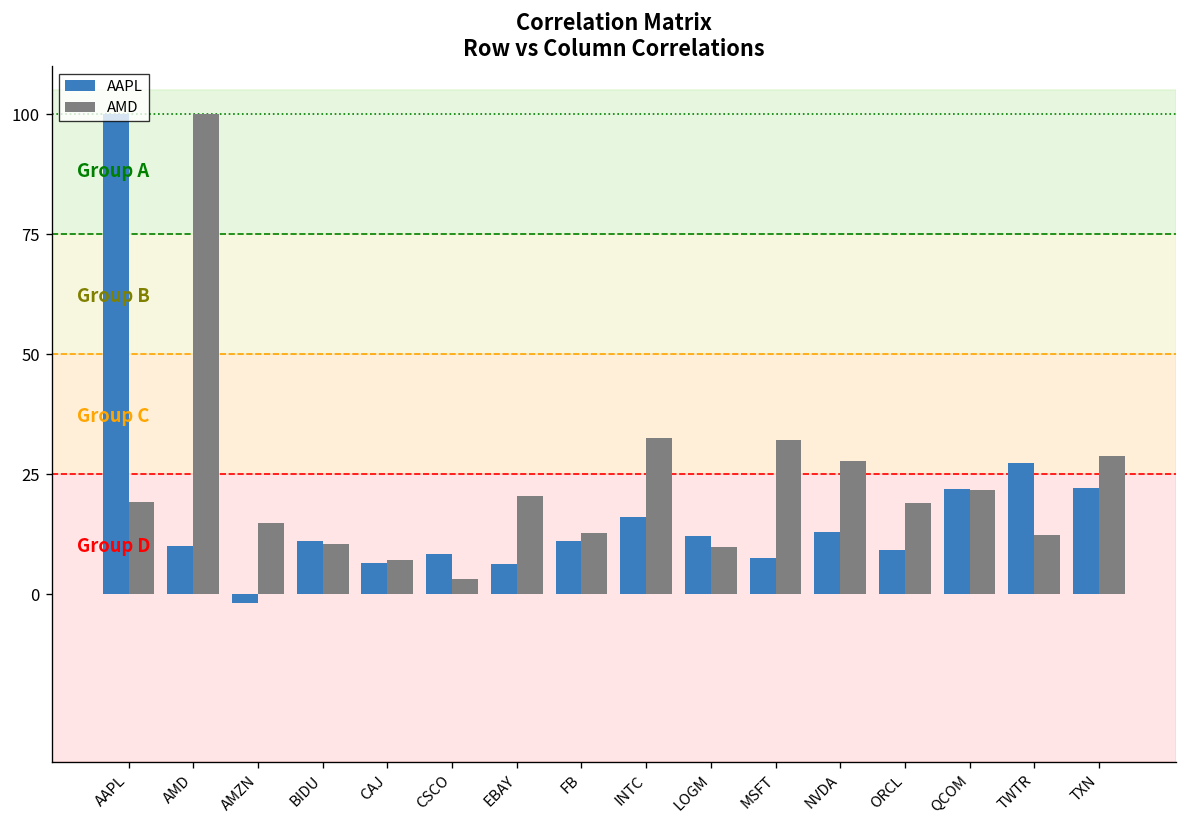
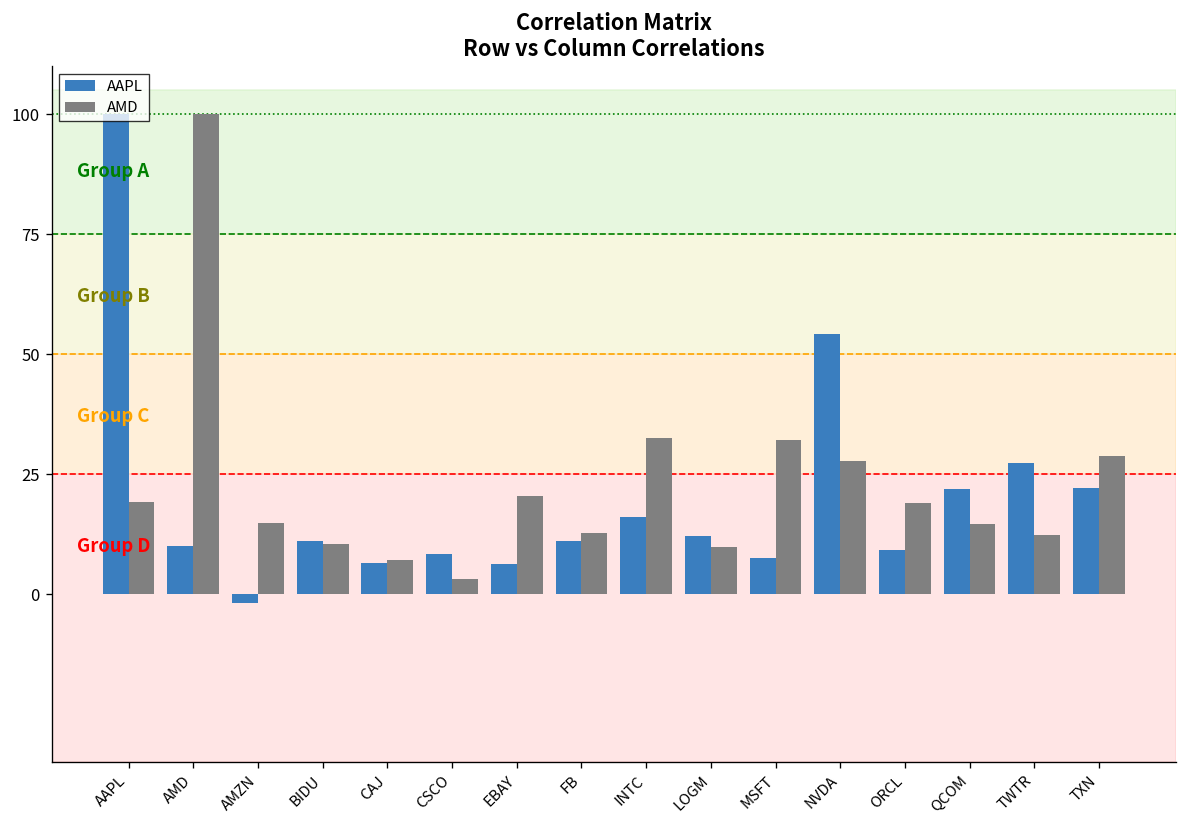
AAPL, NVDA: 13 -> 54
AMD, QCOM: 22 -> 15
